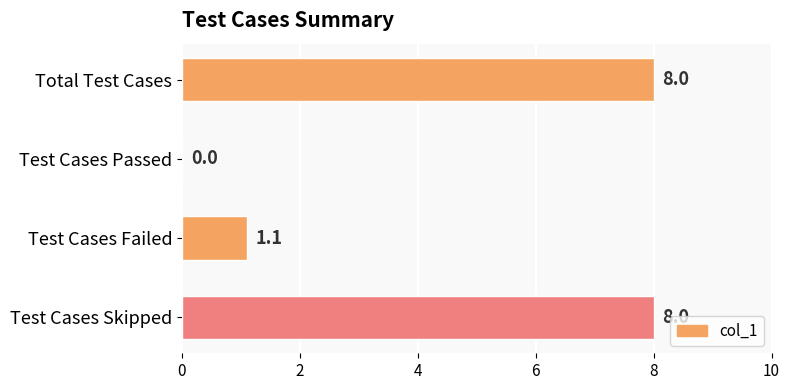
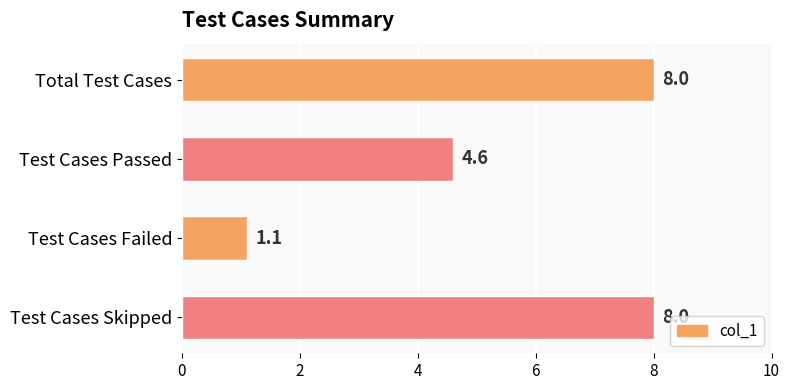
Test Cases Passed: 0.0 -> 4.6
